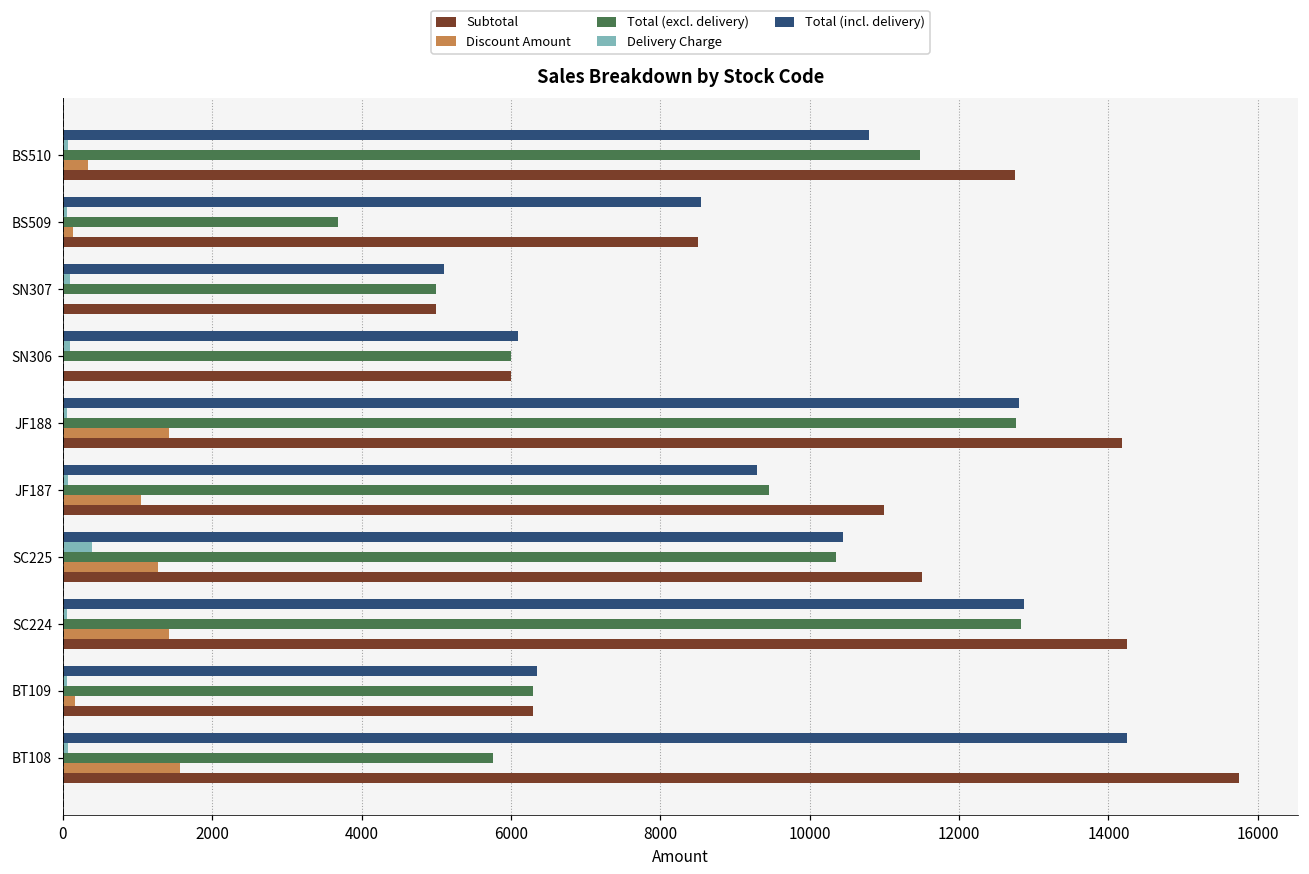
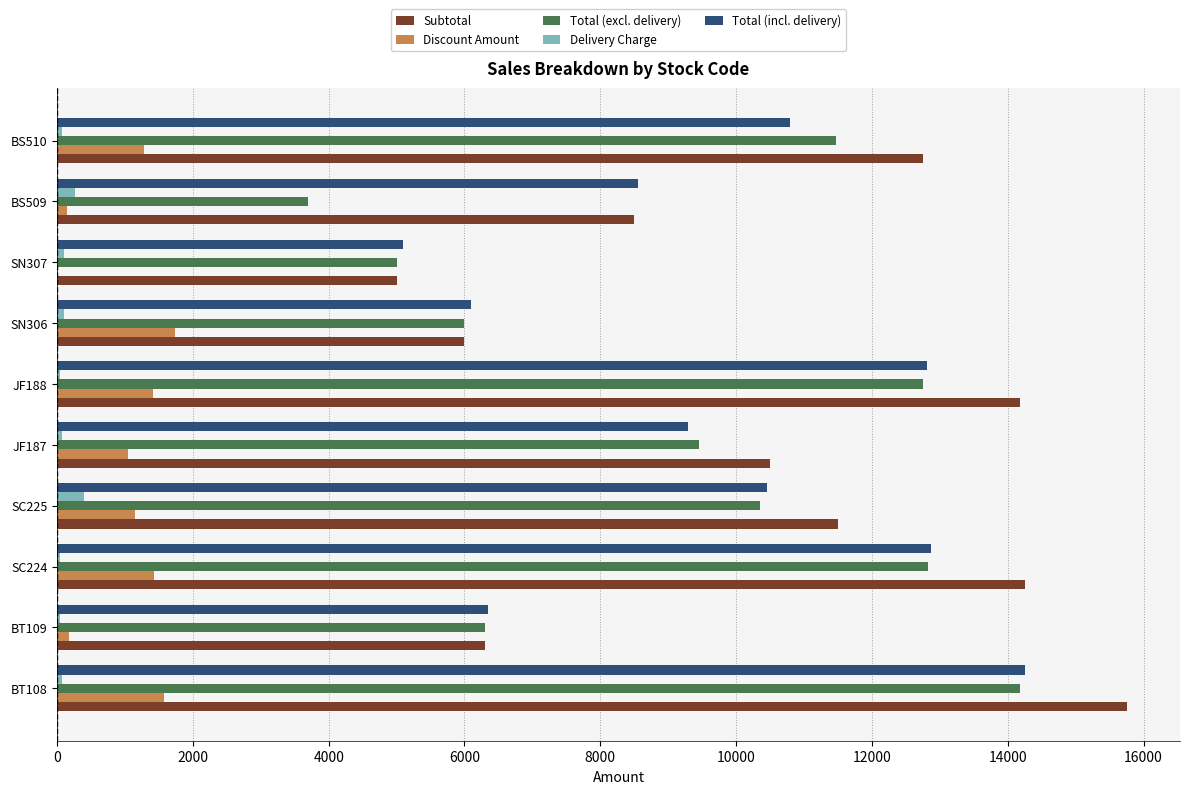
Discount Amount, BS510: 300 -> 1300
Delivery Charge, BS509: 100 -> 300
Discount Amount, SN306: 0 -> 1700
Subtotal, JF187: 11000 -> 10500
Discount Amount, SC225: 1300 -> 1200
Total (excl. delivery), BT108: 5800 -> 14200
